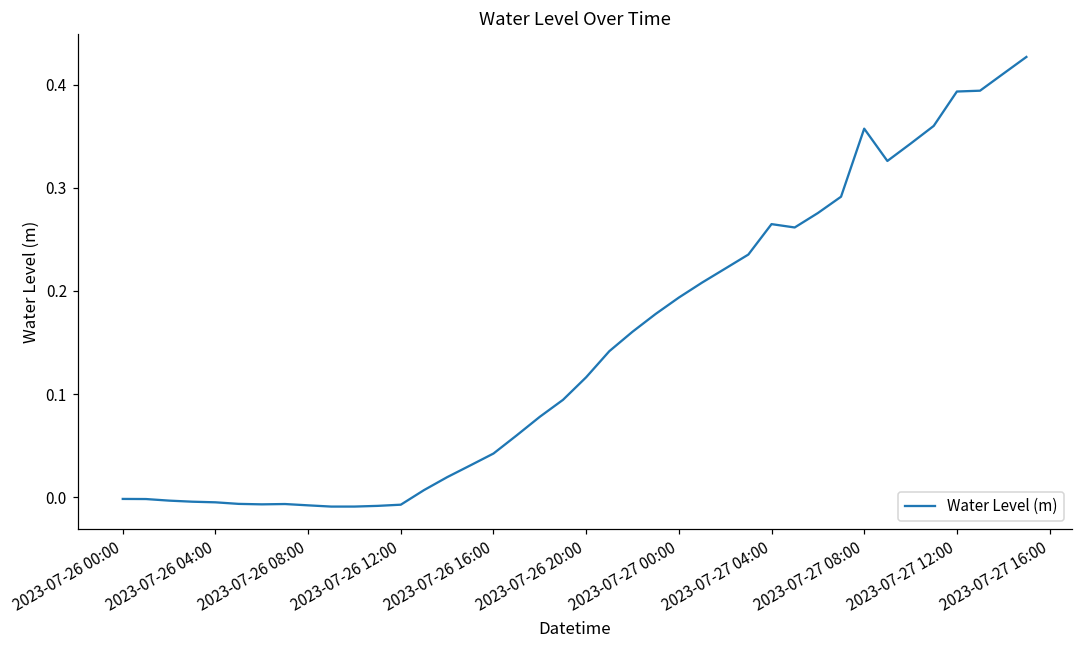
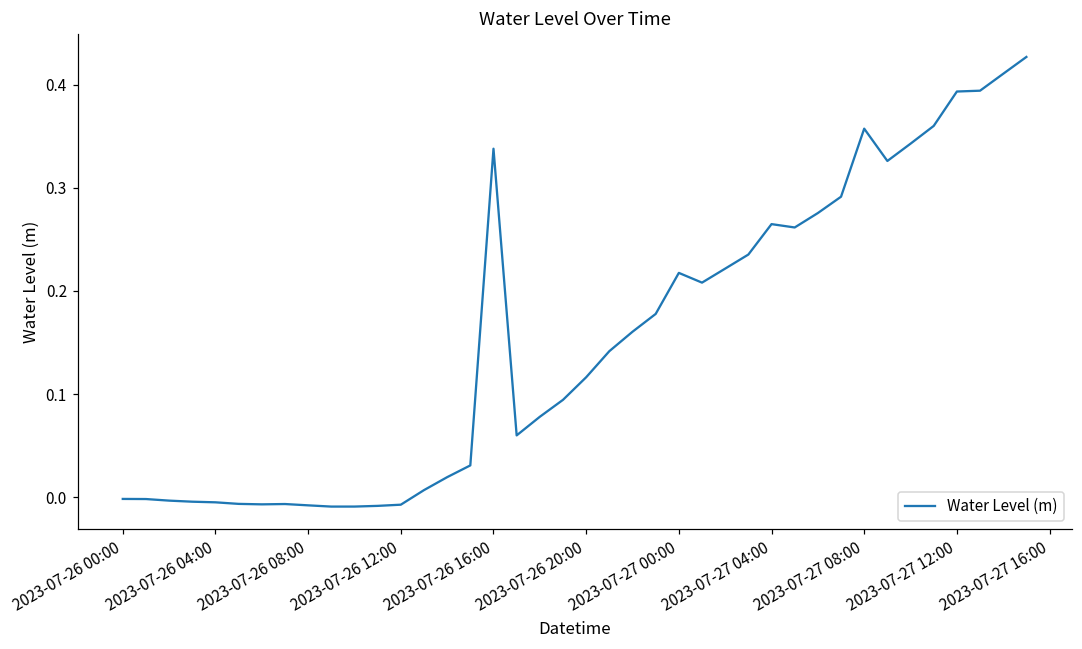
2023-07-26 16:00: 0.04 -> 0.34
2023-07-27 00:00: 0.19 -> 0.22
